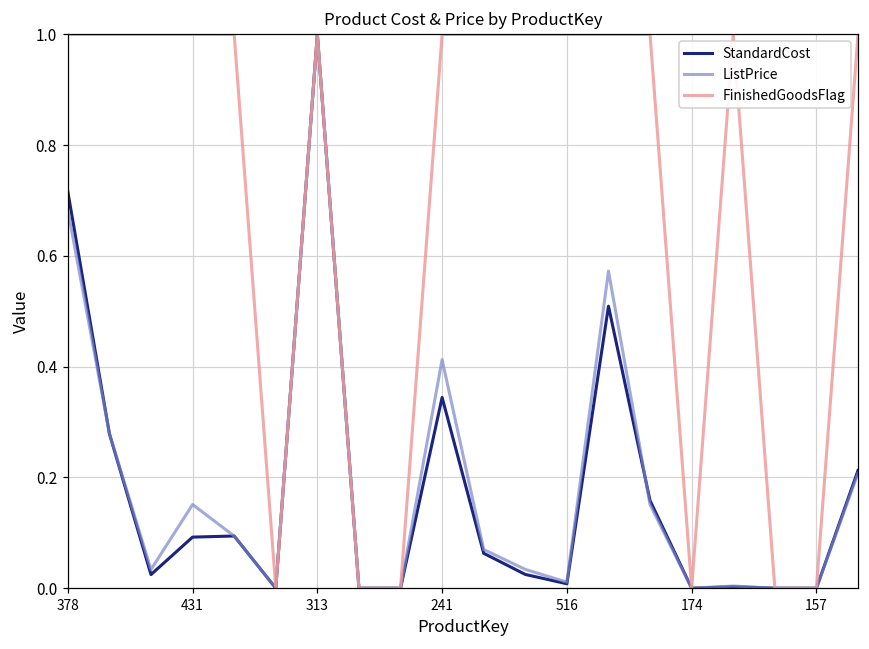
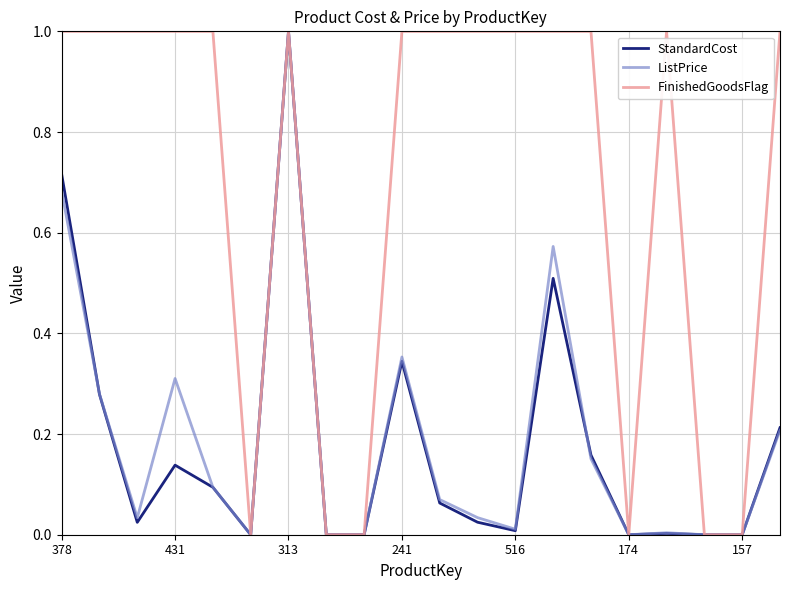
StandardCost, 431: 0.09 -> 0.14
ListPrice, 431: 0.15 -> 0.31
ListPrice, 241: 0.41 -> 0.35
